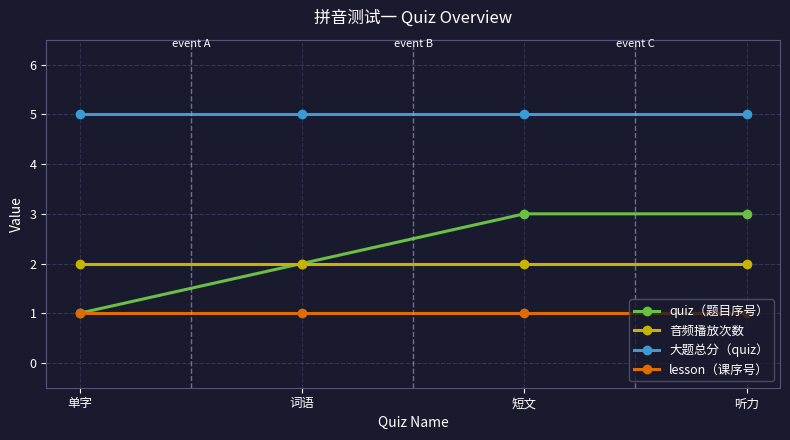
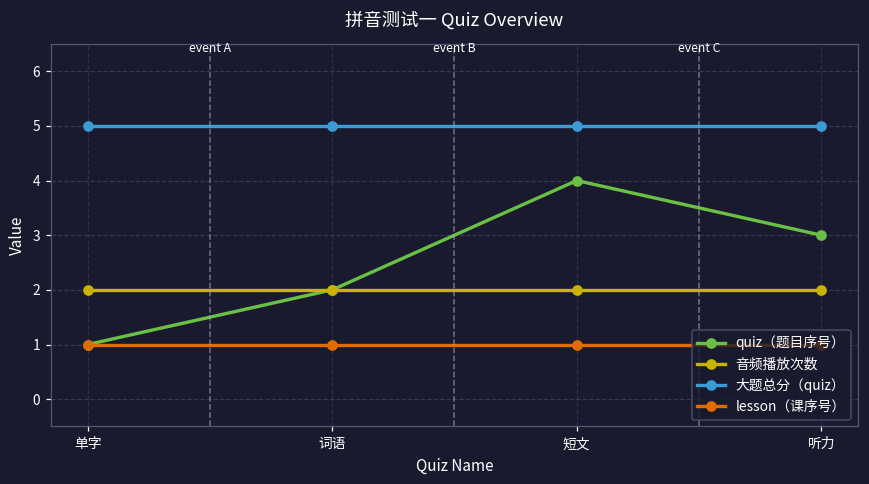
quiz（题目序号）, 短文: 3 -> 4
